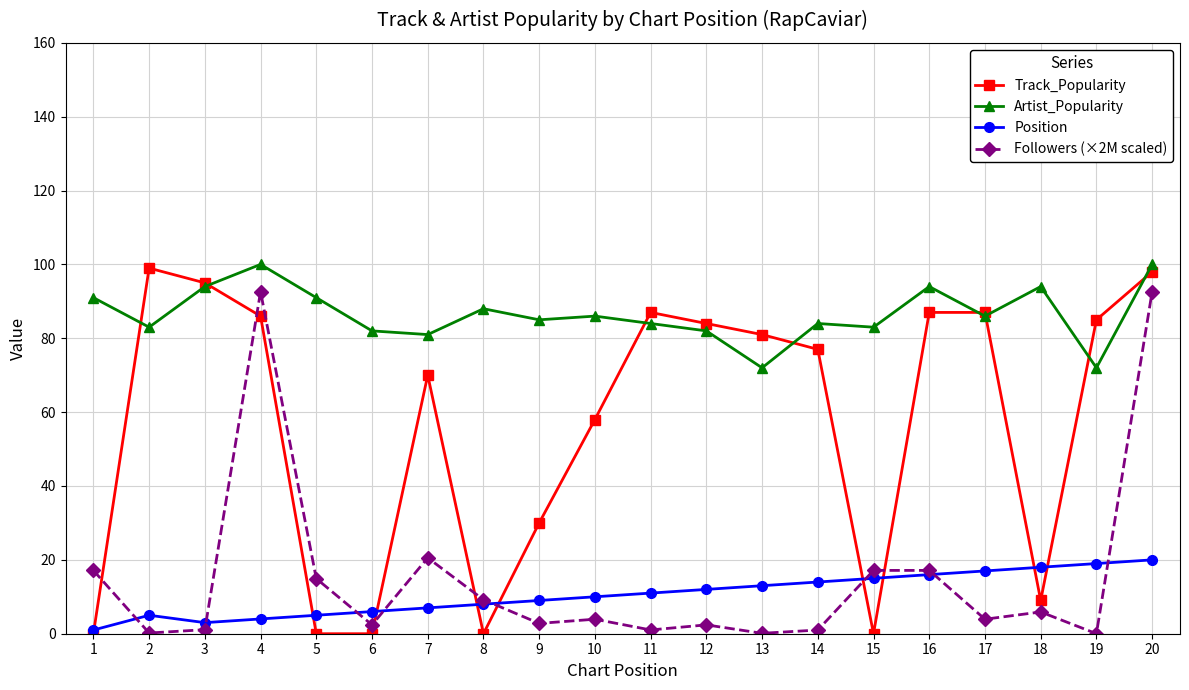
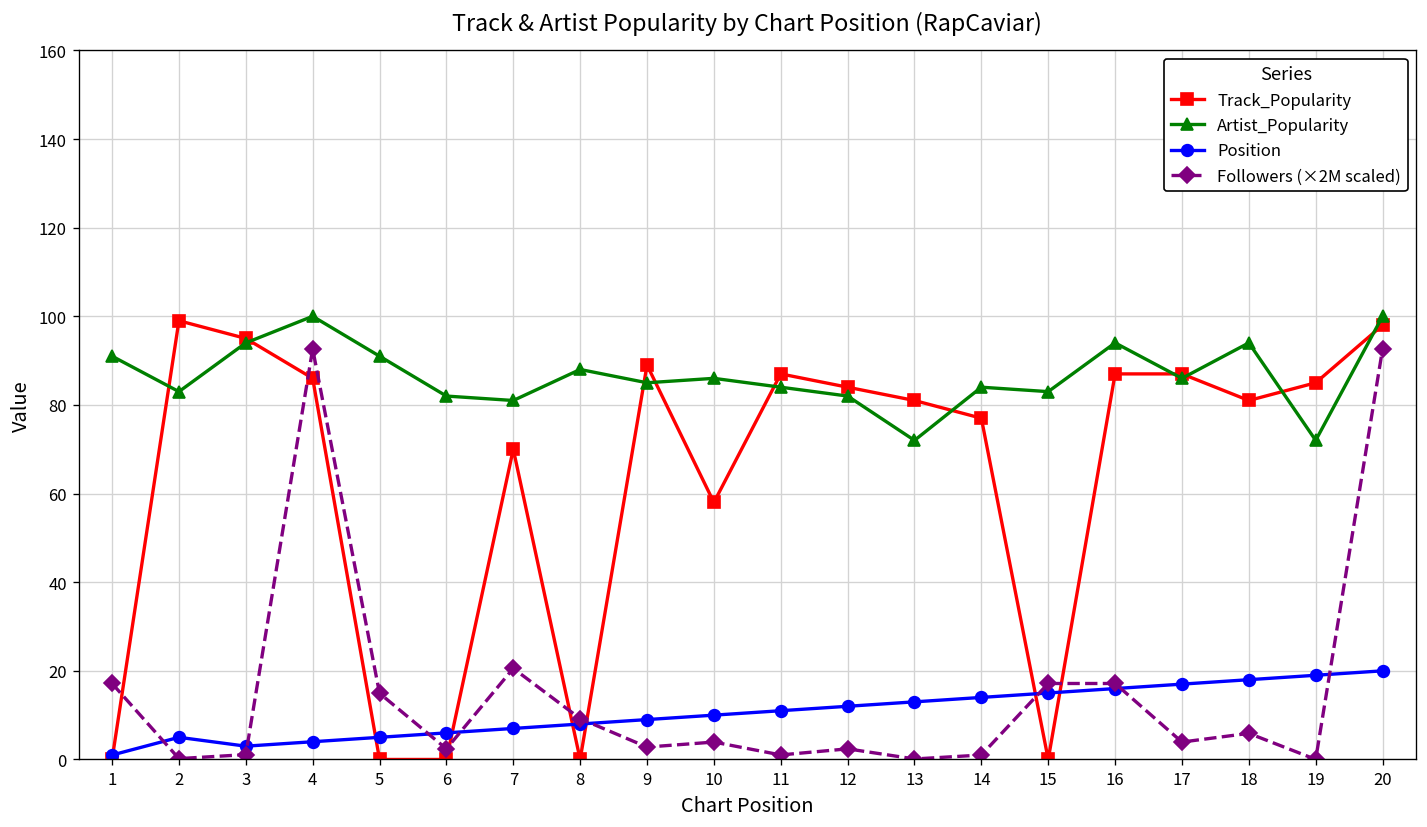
Track_Popularity, 9: 30 -> 89
Track_Popularity, 18: 9 -> 81
